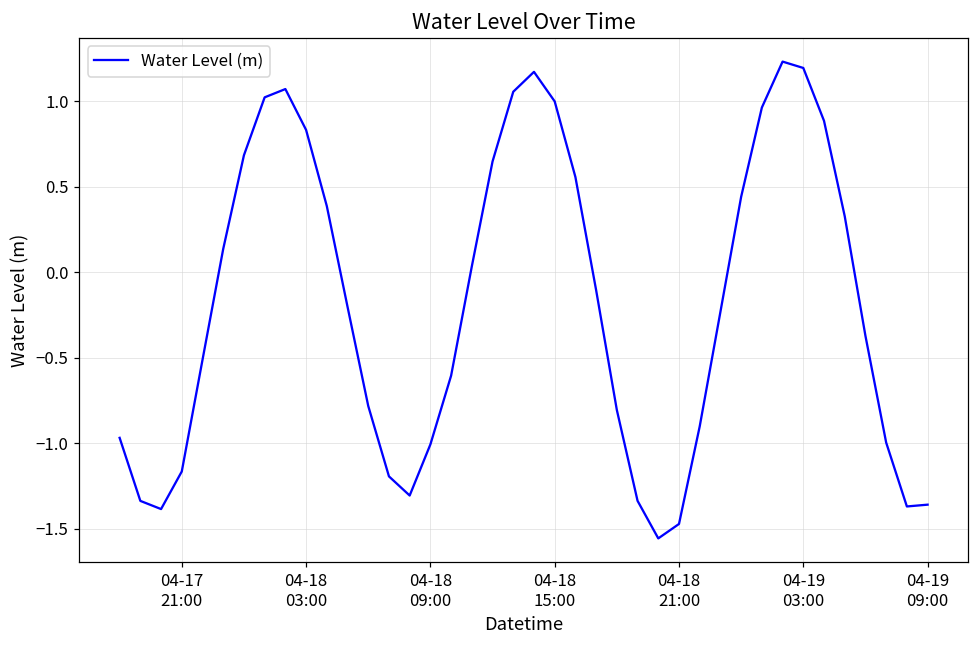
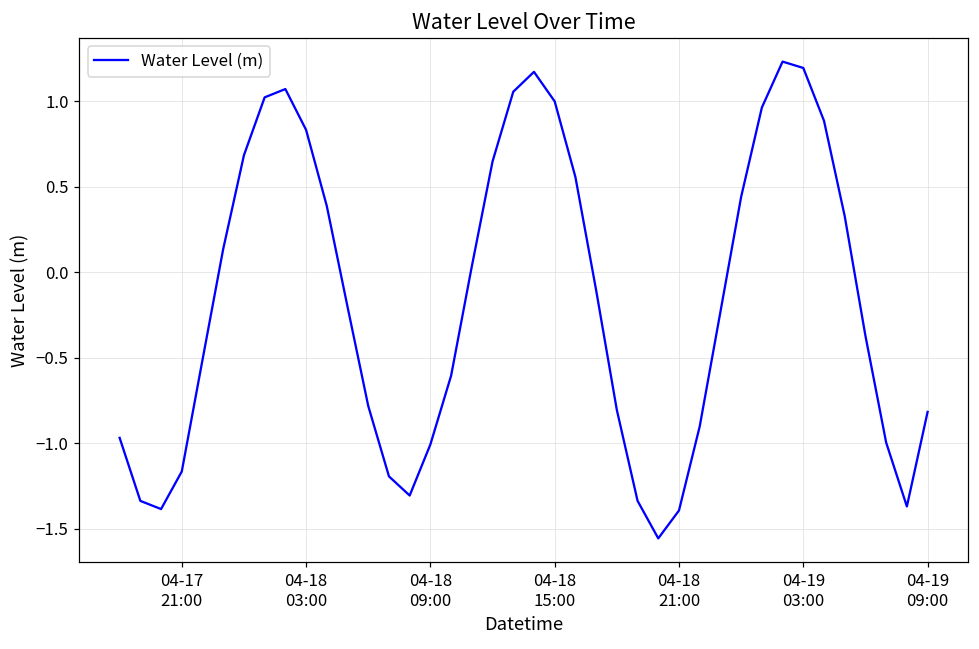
04-18 21:00: -1.47 -> -1.39
04-19 09:00: -1.36 -> -0.82
